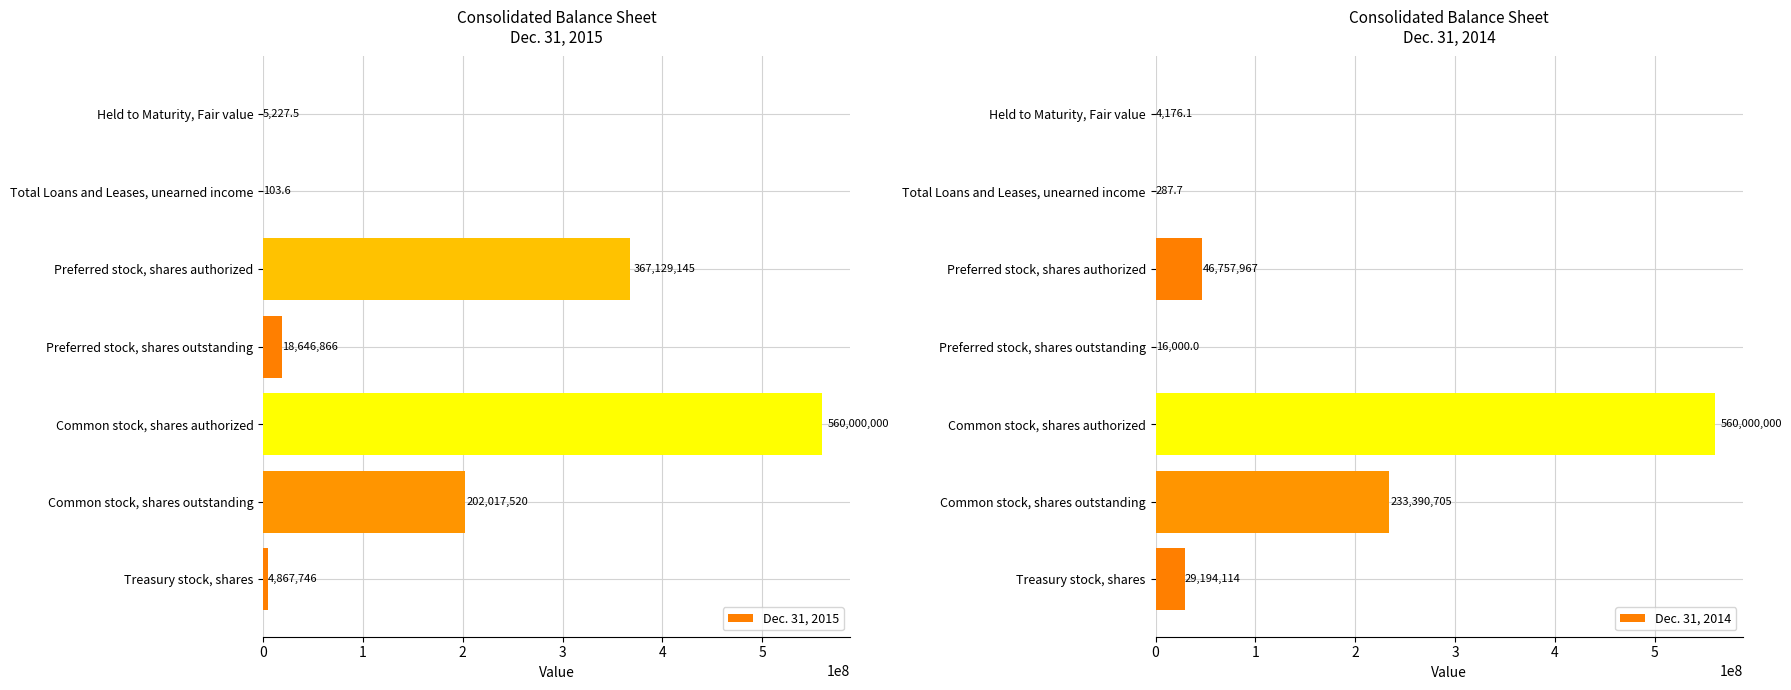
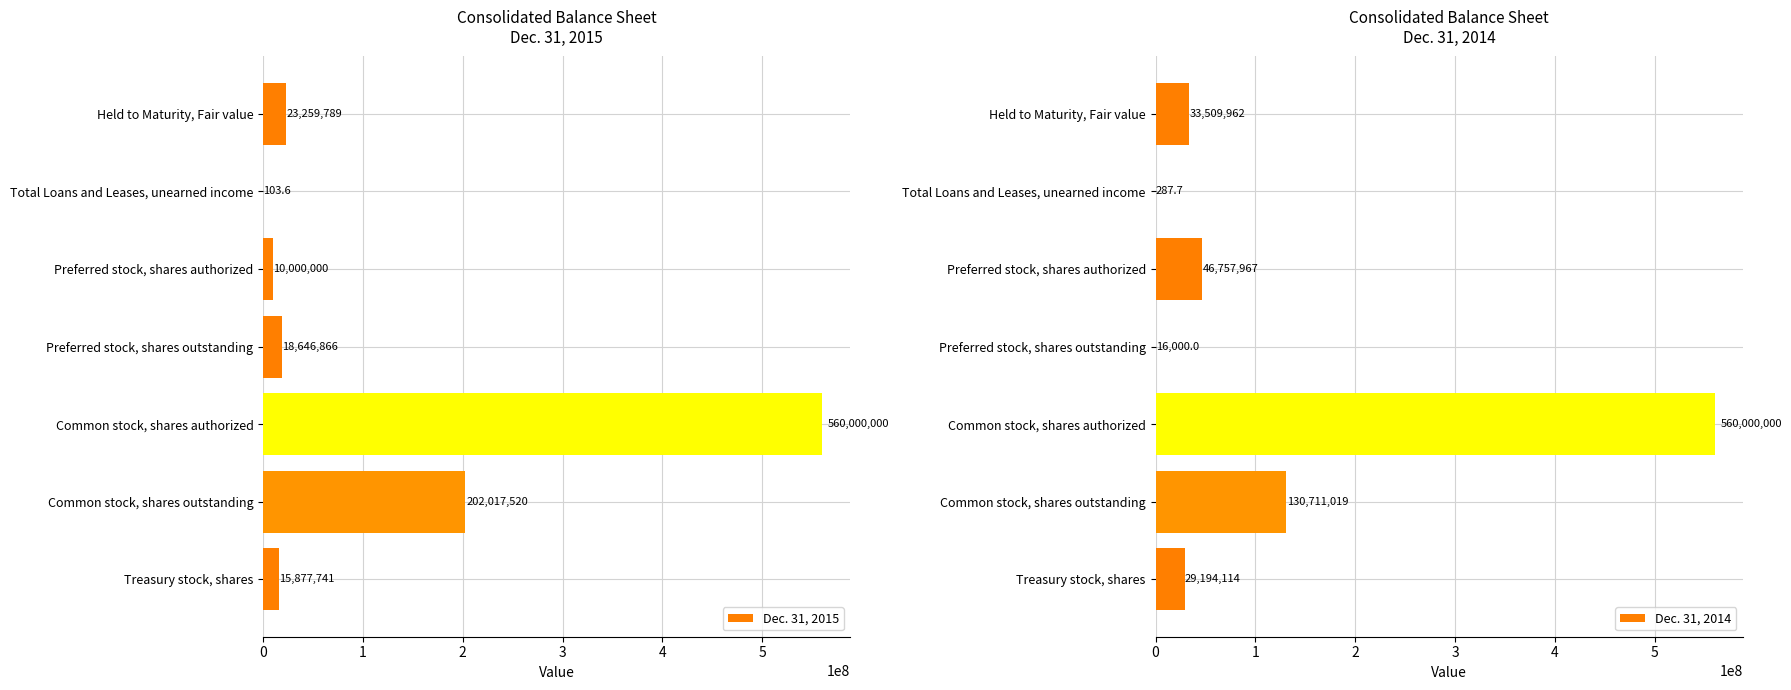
Consolidated Balance Sheet Dec. 31, 2015, Held to Maturity, Fair value: 5,227.5 -> 23,259,789
Consolidated Balance Sheet Dec. 31, 2015, Preferred stock, shares authorized: 367,129,145 -> 10,000,000
Consolidated Balance Sheet Dec. 31, 2015, Treasury stock, shares: 4,867,746 -> 15,877,741
Consolidated Balance Sheet Dec. 31, 2014, Held to Maturity, Fair value: 4,176.1 -> 33,509,962
Consolidated Balance Sheet Dec. 31, 2014, Common stock, shares outstanding: 233,390,705 -> 130,711,019
